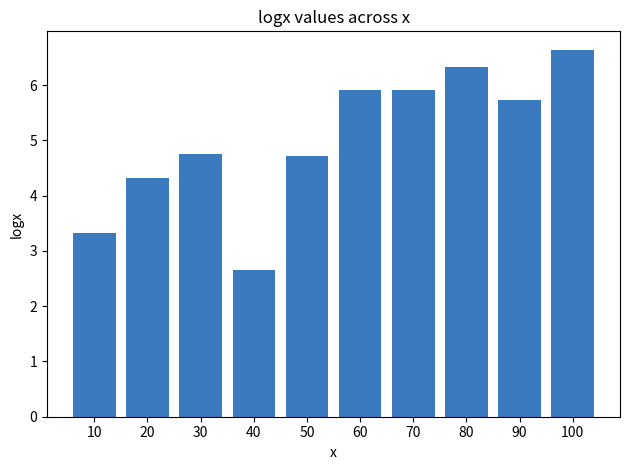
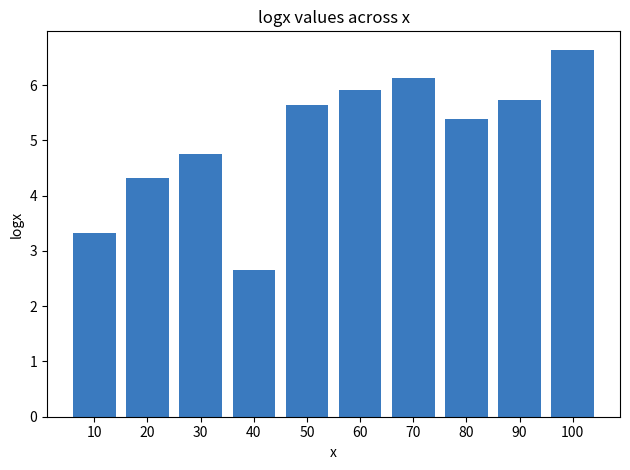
50: 4.7 -> 5.6
70: 5.9 -> 6.1
80: 6.3 -> 5.4
